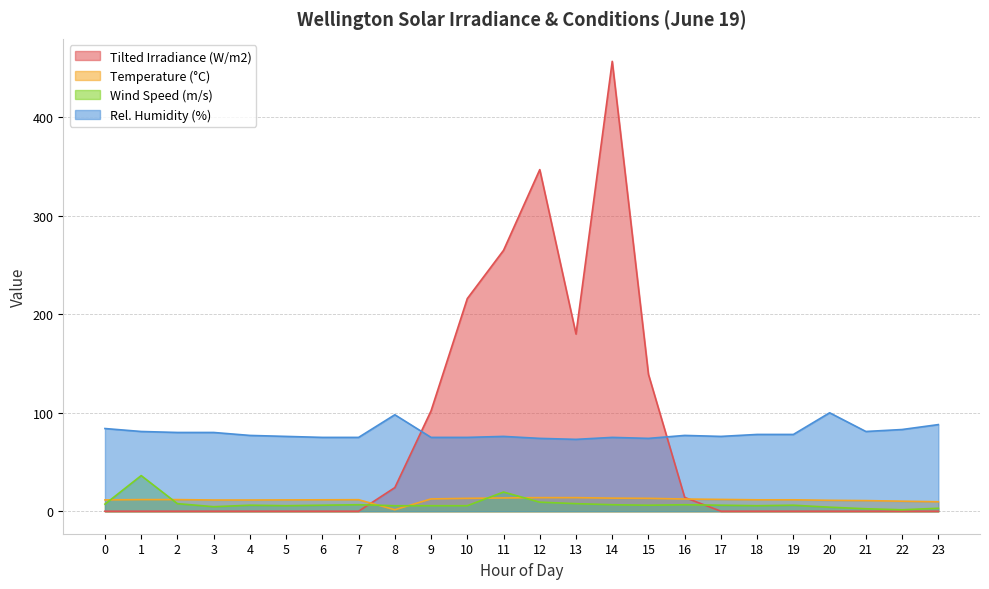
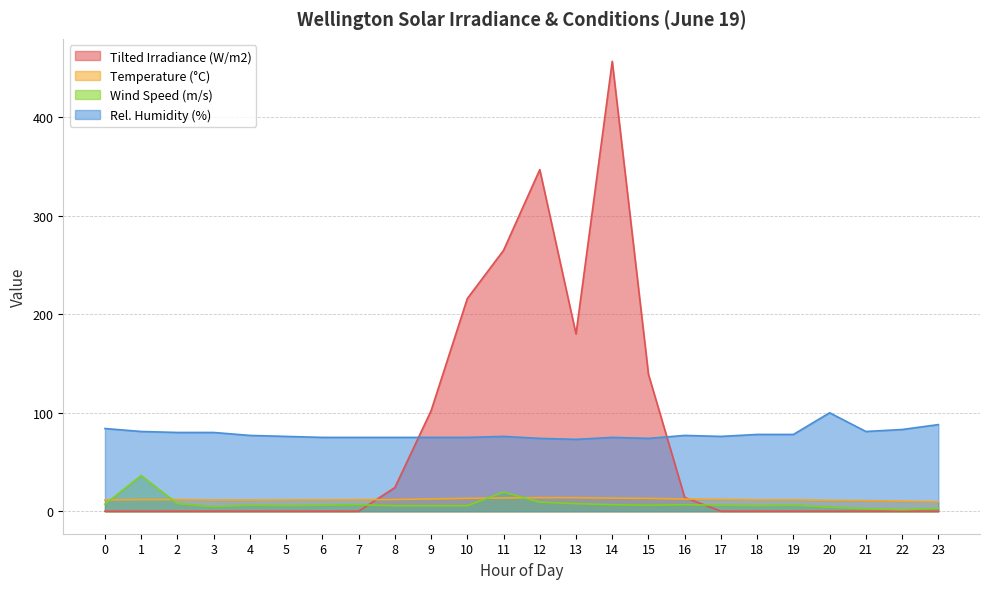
Temperature (°C), 8: 0 -> 10
Rel. Humidity (%), 8: 100 -> 80
